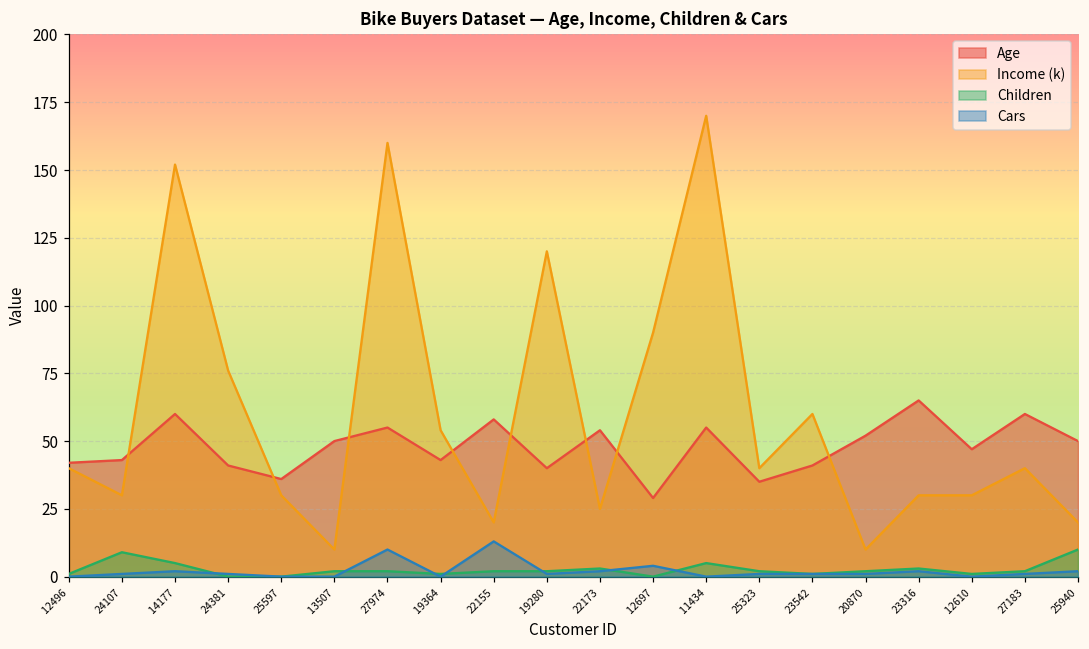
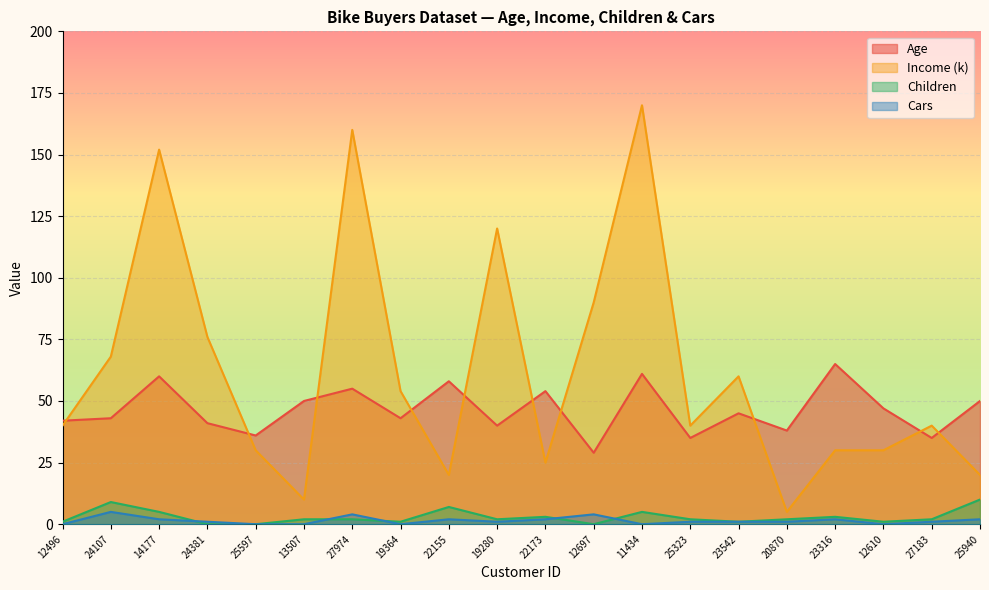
Income (k), 24107: 30 -> 68
Cars, 24107: 1 -> 5
Cars, 27974: 10 -> 4
Children, 22155: 2 -> 7
Cars, 22155: 13 -> 2
Age, 11434: 55 -> 61
Age, 23542: 41 -> 45
Age, 20870: 52 -> 38
Income (k), 20870: 10 -> 5
Age, 27183: 60 -> 35
